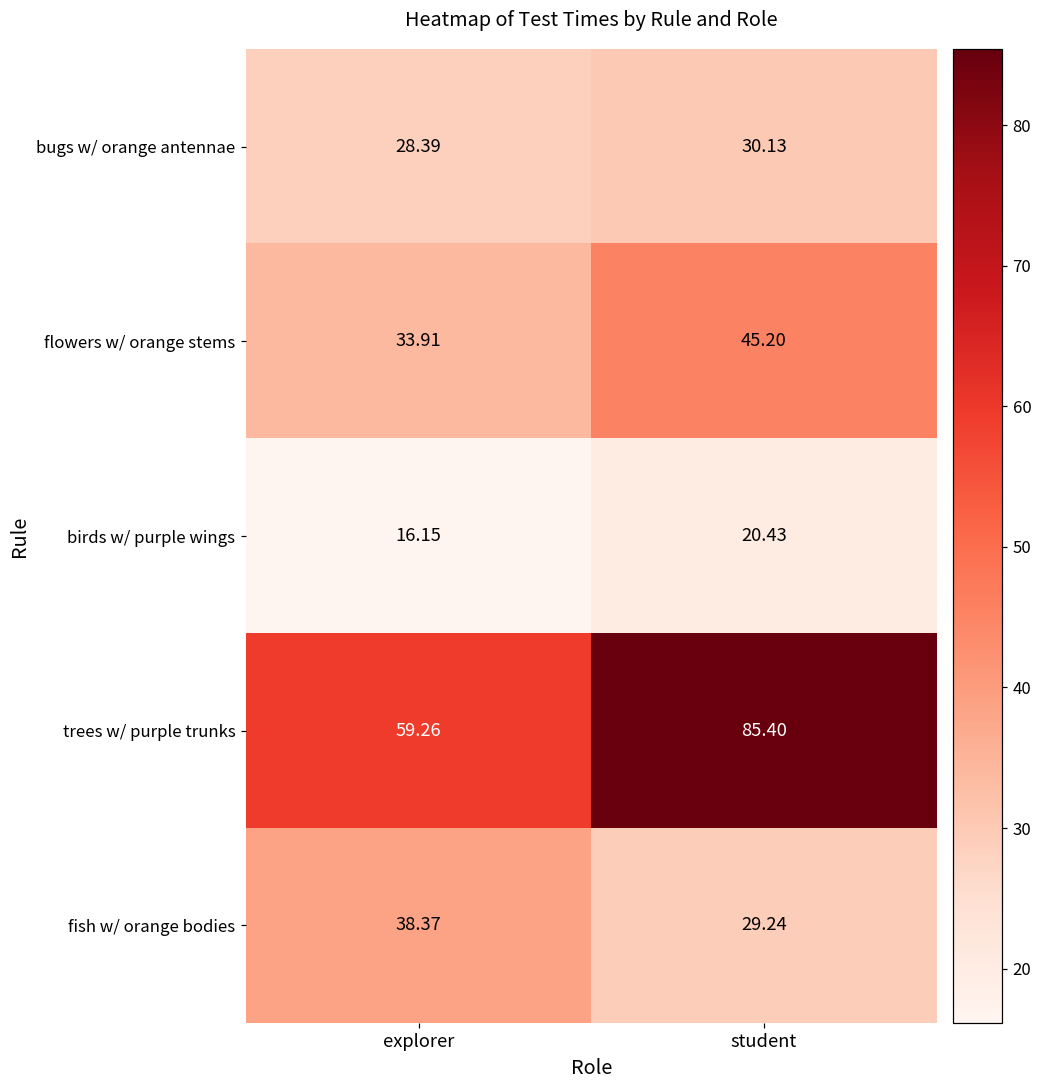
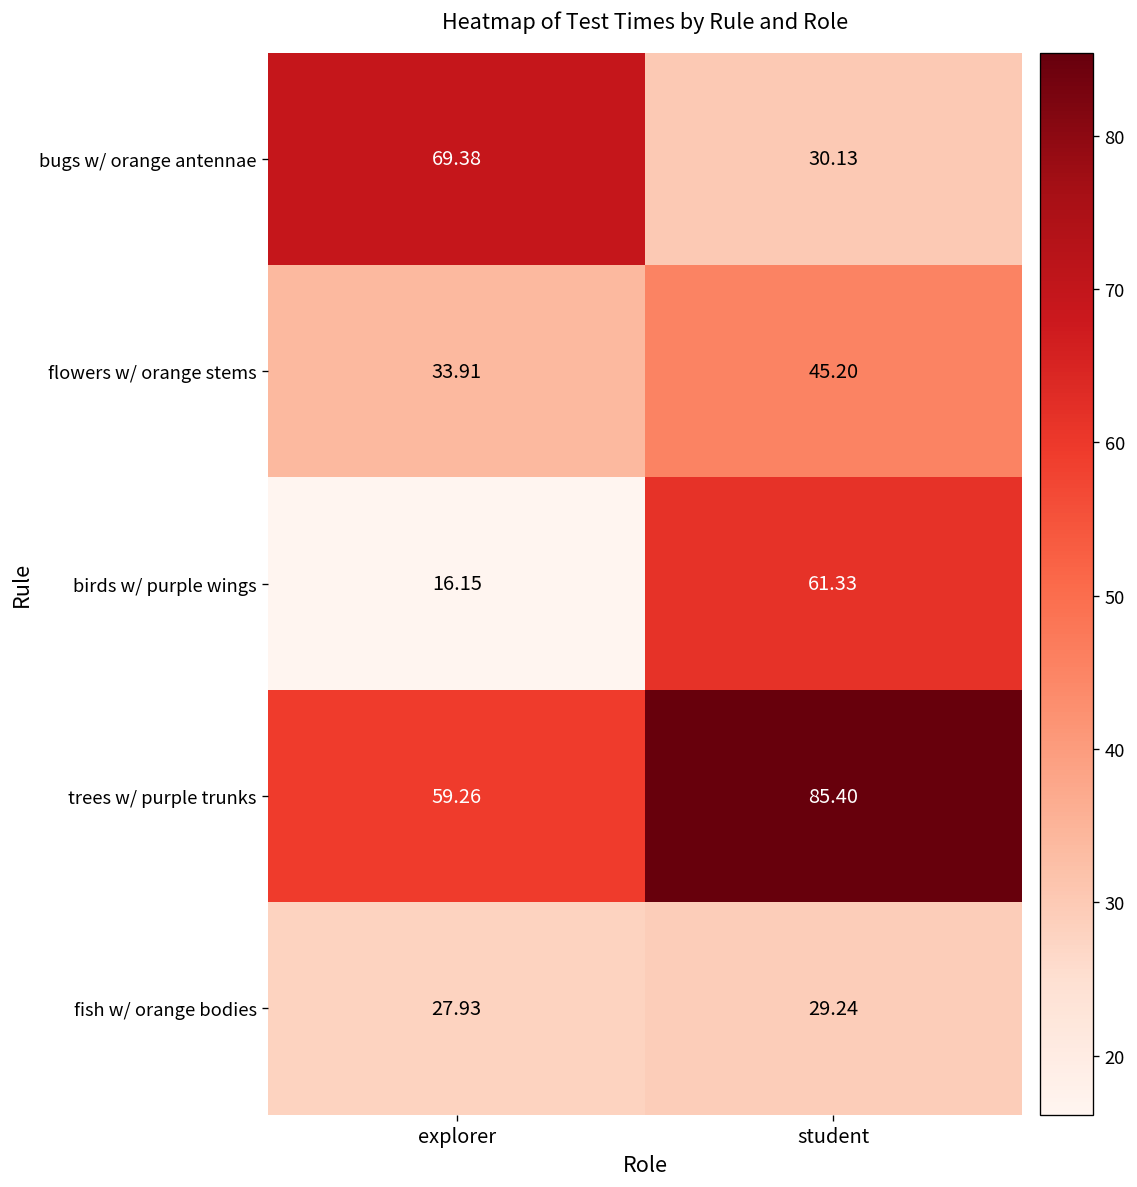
bugs w/ orange antennae, explorer: 28.39 -> 69.38
birds w/ purple wings, student: 20.43 -> 61.33
fish w/ orange bodies, explorer: 38.37 -> 27.93
